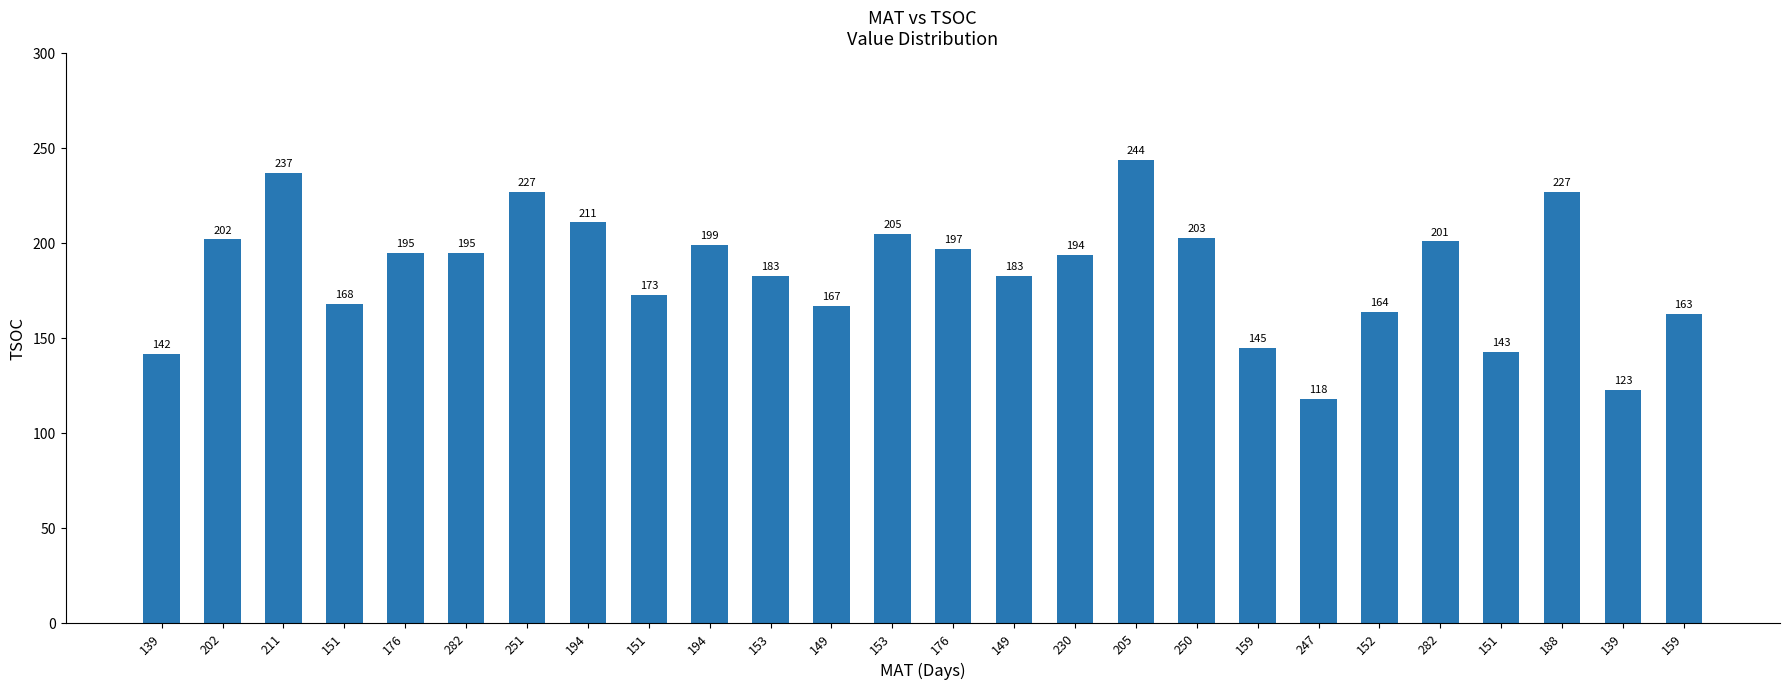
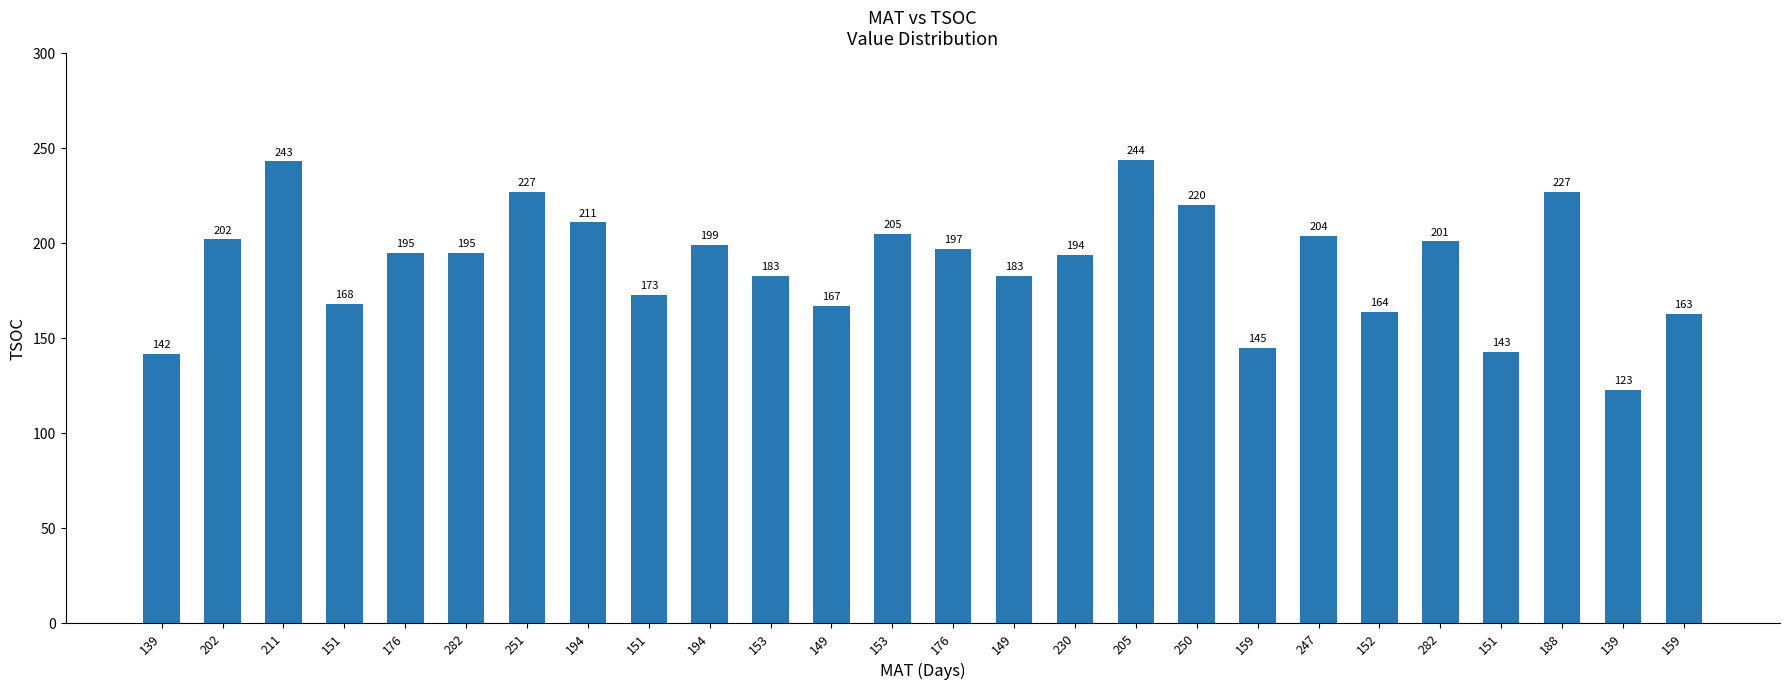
211: 237 -> 243
250: 203 -> 220
247: 118 -> 204
